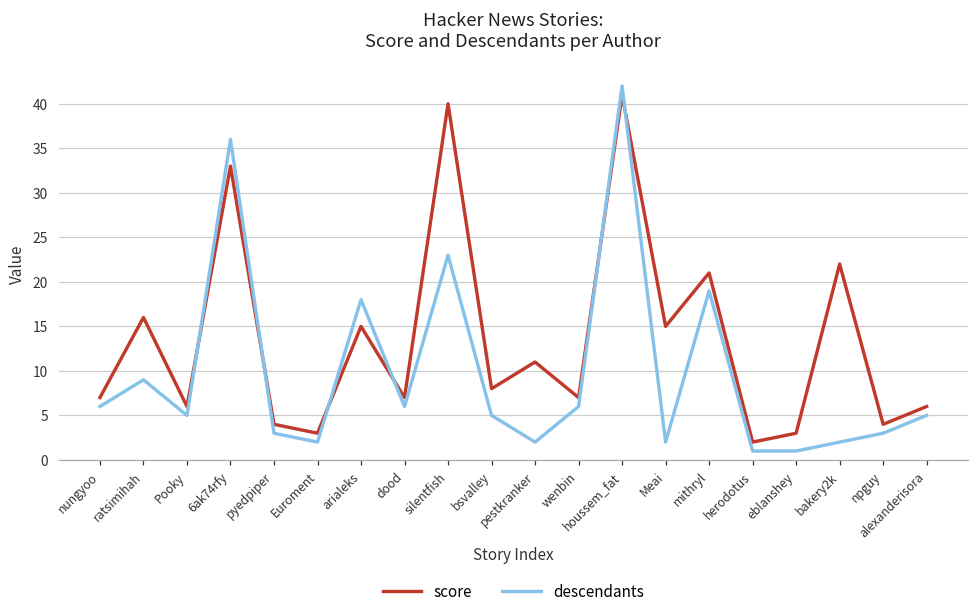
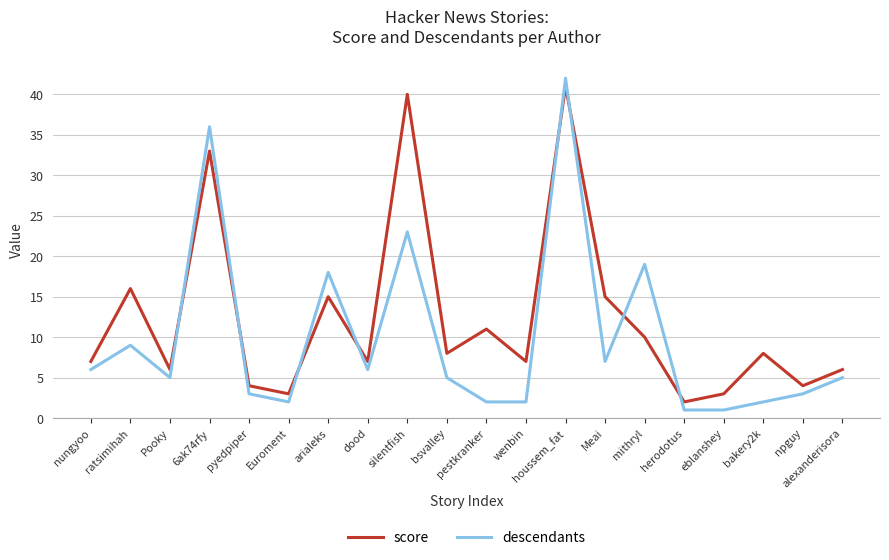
descendants, wenbin: 6 -> 2
descendants, Meai: 2 -> 7
score, mithryl: 21 -> 10
score, bakery2k: 22 -> 8
